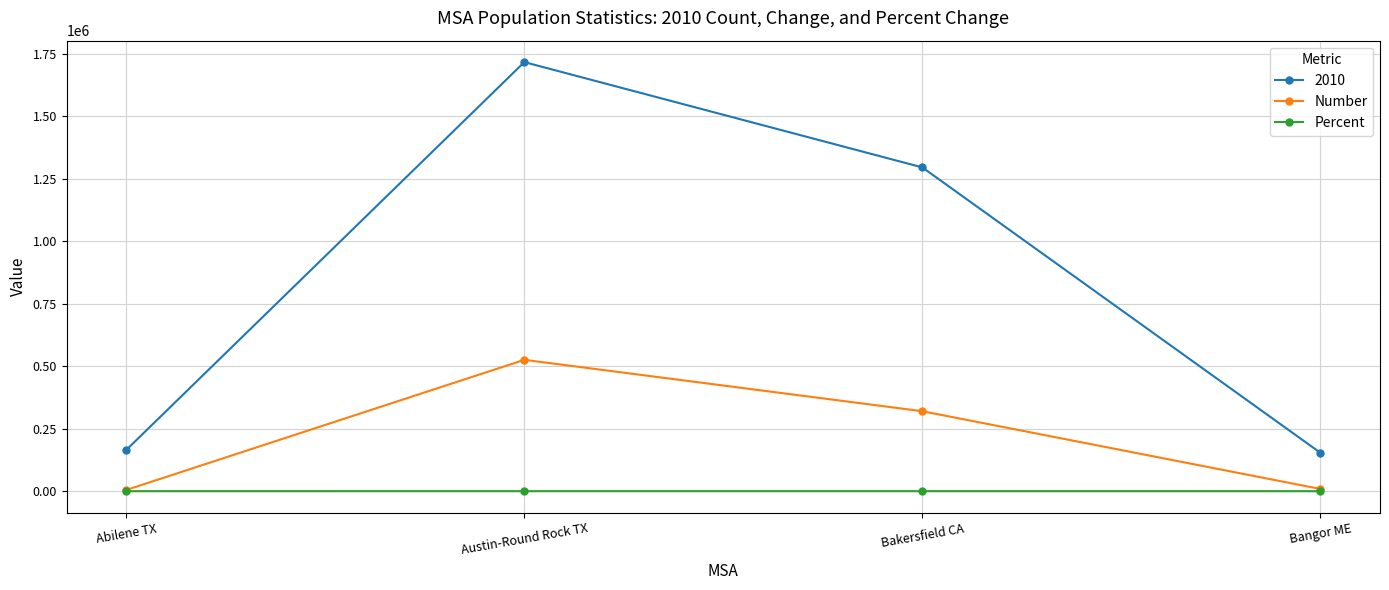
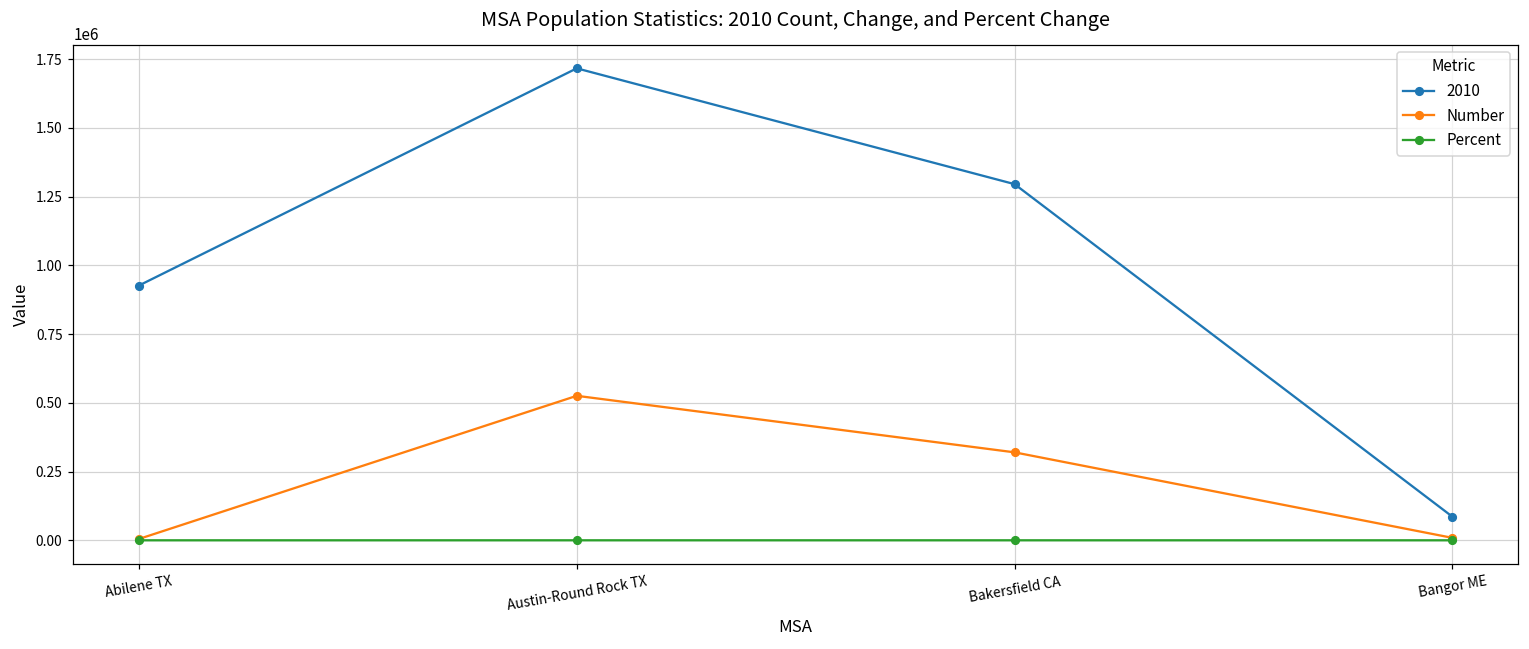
2010, Abilene TX: 170000 -> 930000
2010, Bangor ME: 150000 -> 90000
